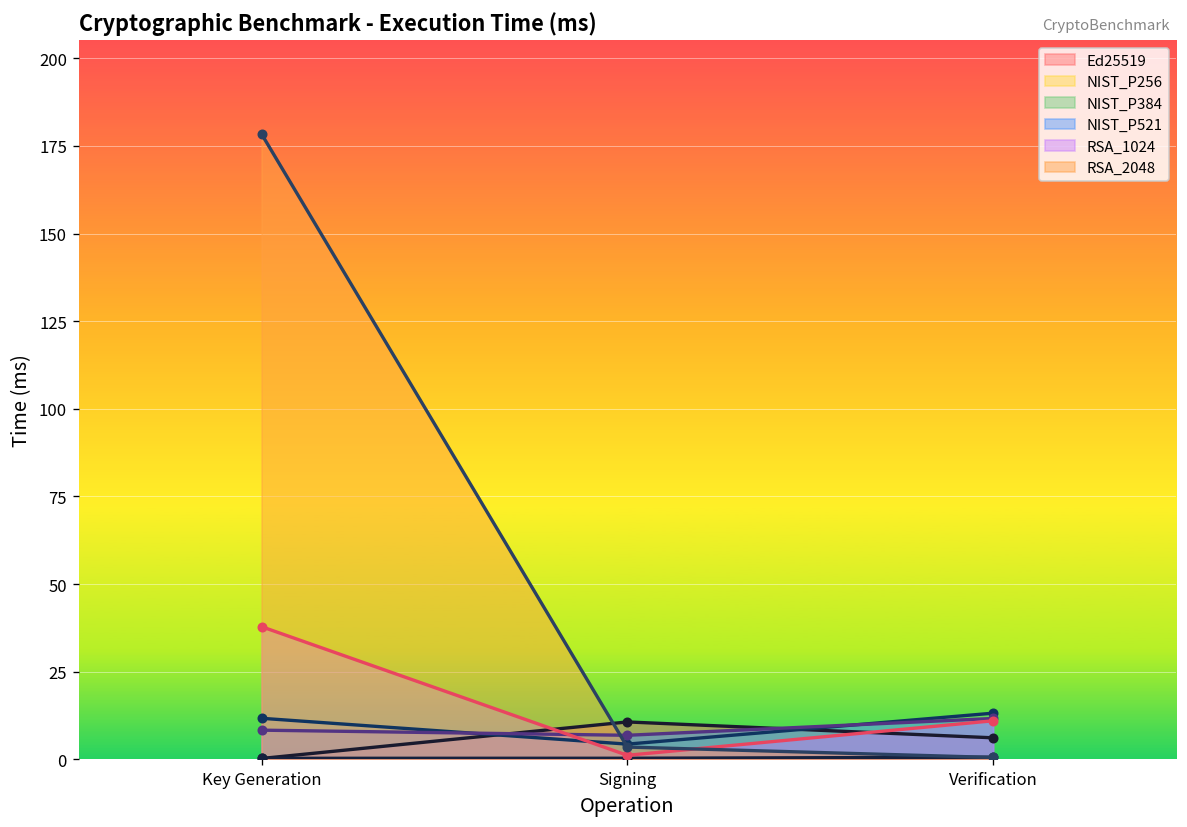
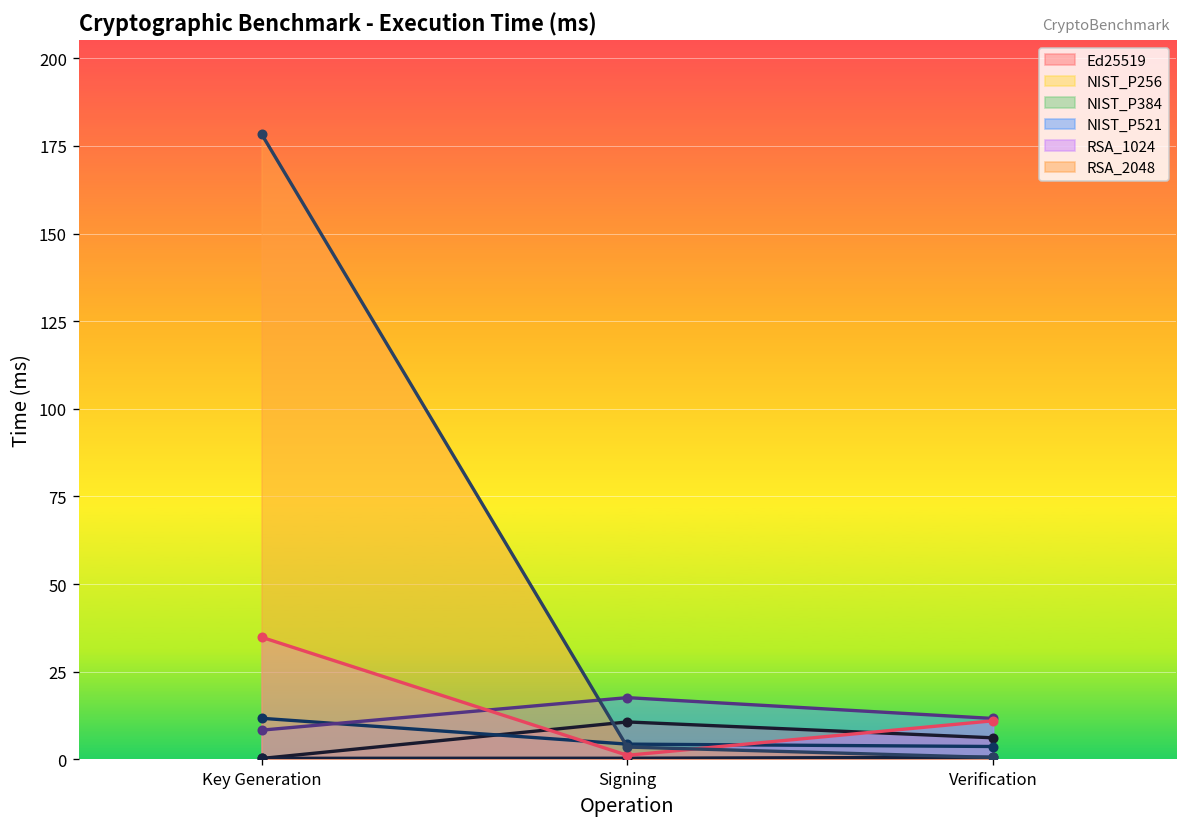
RSA_1024, Key Generation: 38 -> 35
NIST_P521, Signing: 7 -> 18
NIST_P384, Verification: 13 -> 4
